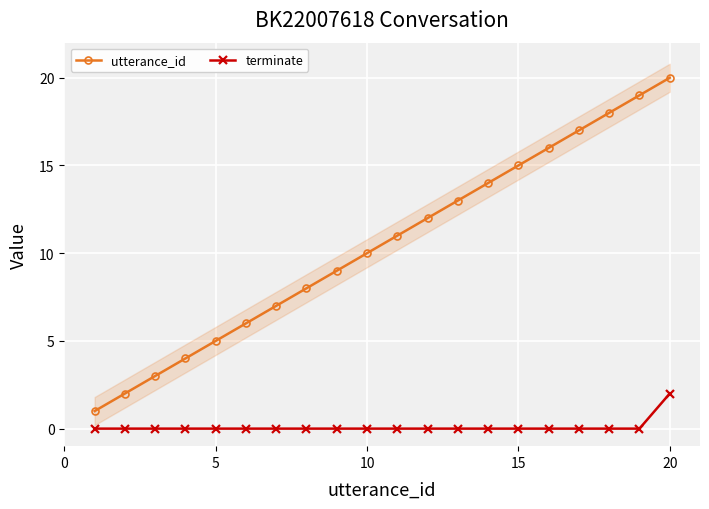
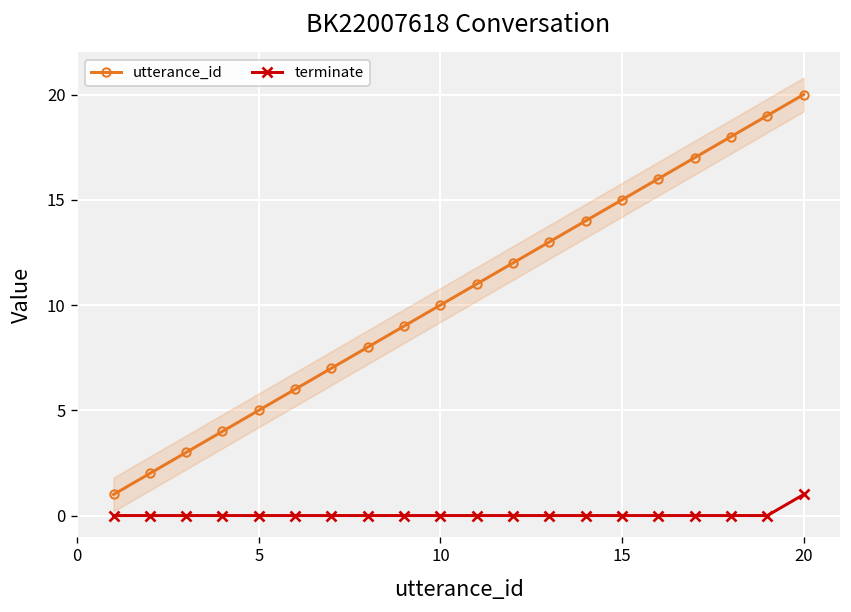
terminate, 20: 2 -> 1
